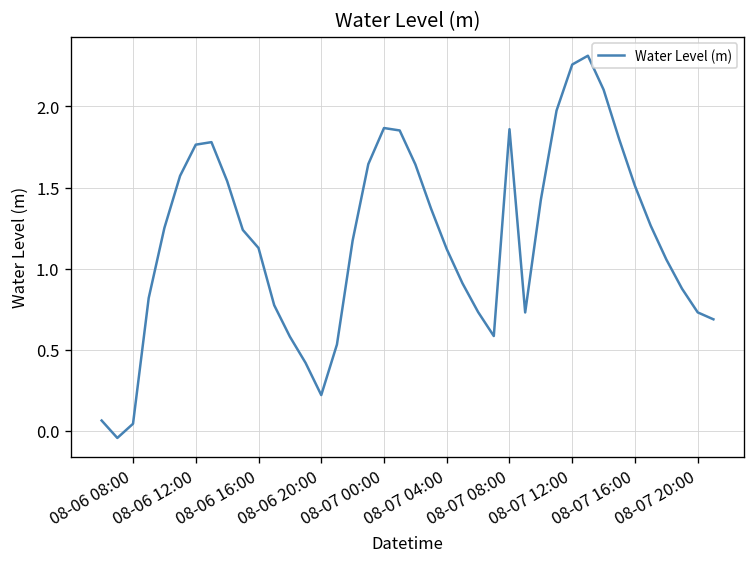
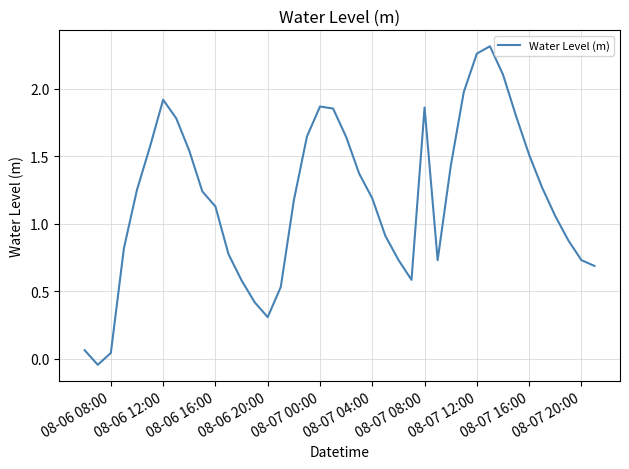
08-06 12:00: 1.76 -> 1.92
08-06 20:00: 0.22 -> 0.31
08-07 04:00: 1.12 -> 1.19
